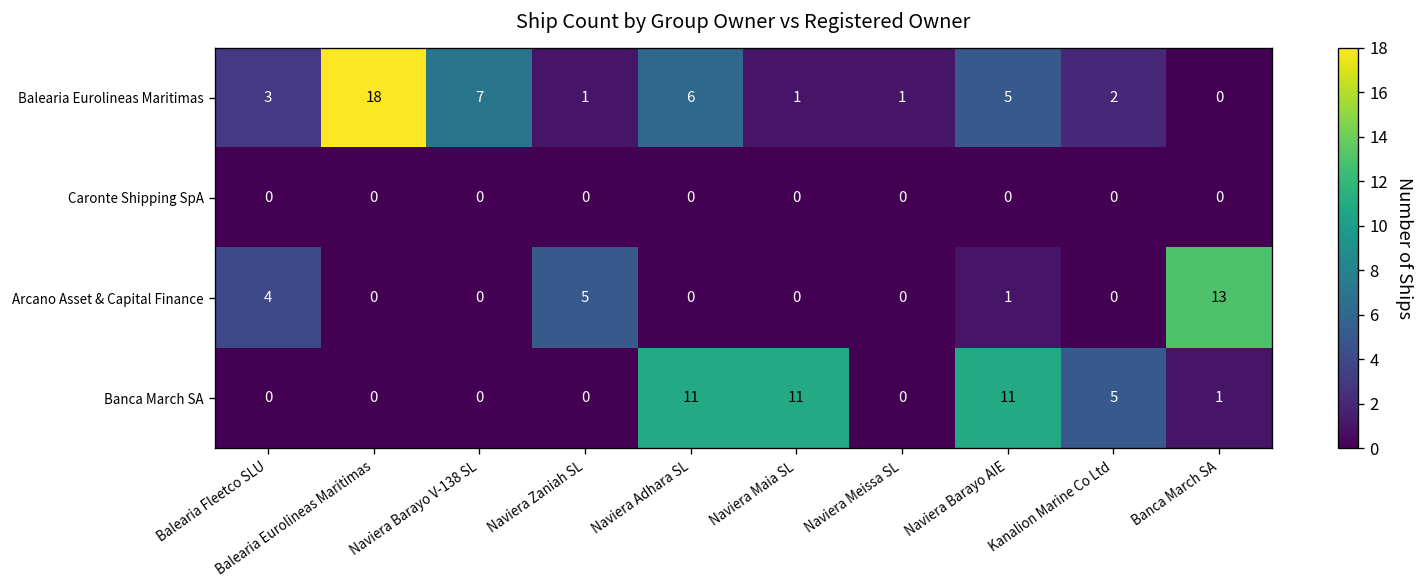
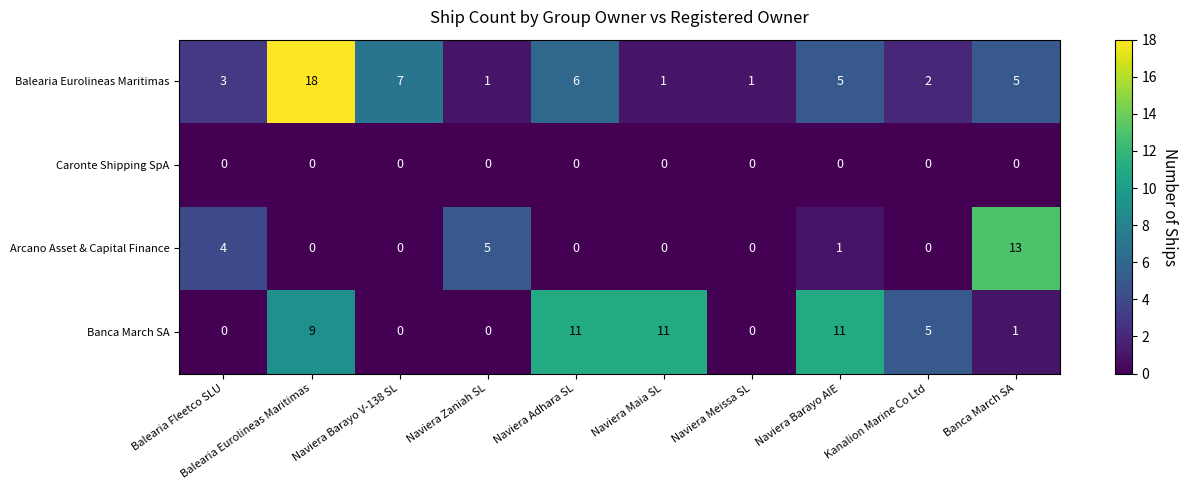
Balearia Eurolineas Maritimas, Banca March SA: 0 -> 5
Banca March SA, Balearia Eurolineas Maritimas: 0 -> 9
